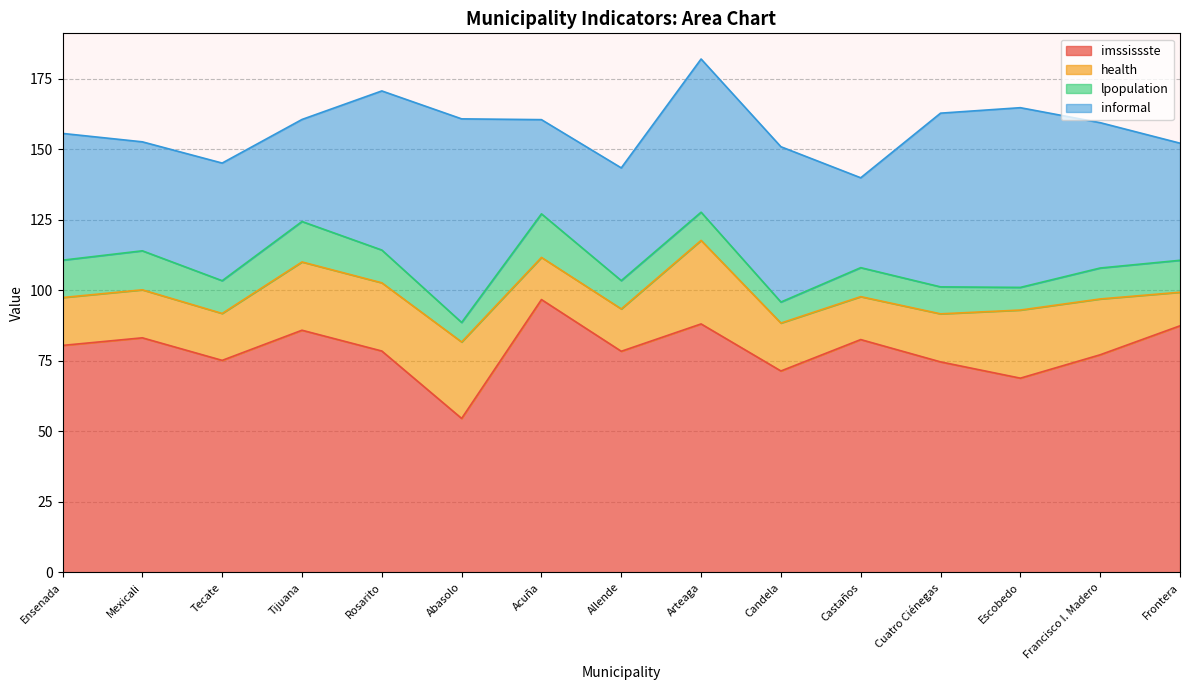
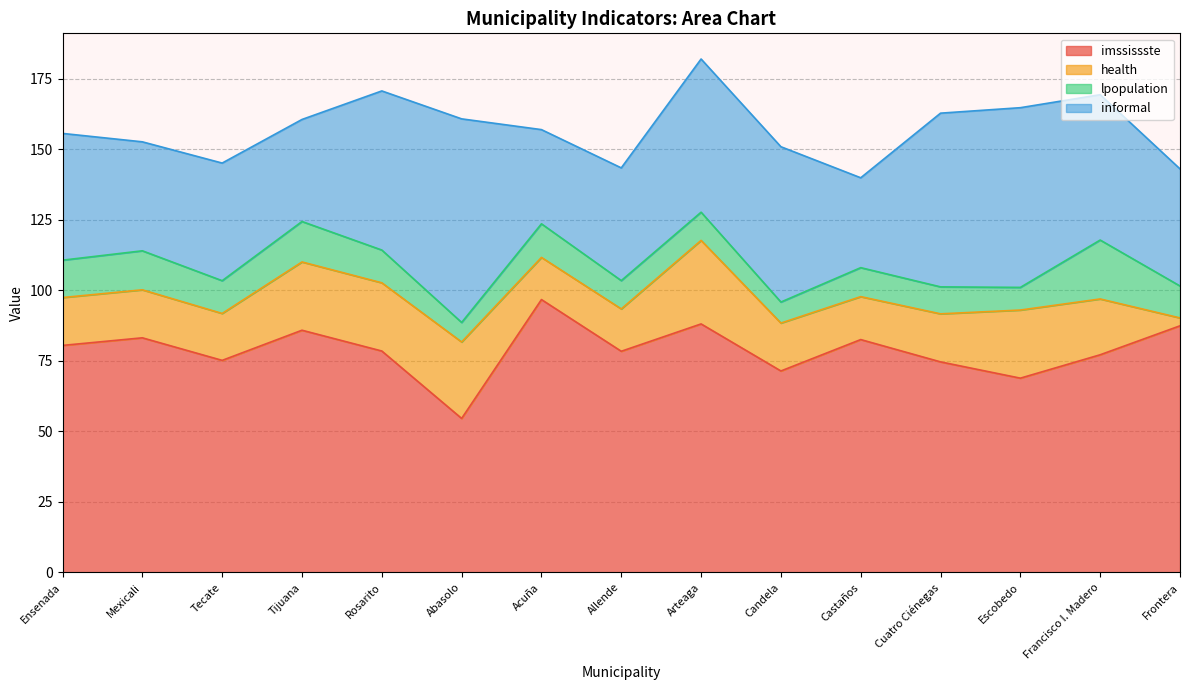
lpopulation, Acuña: 15 -> 12
lpopulation, Francisco I. Madero: 11 -> 21
health, Frontera: 12 -> 3
